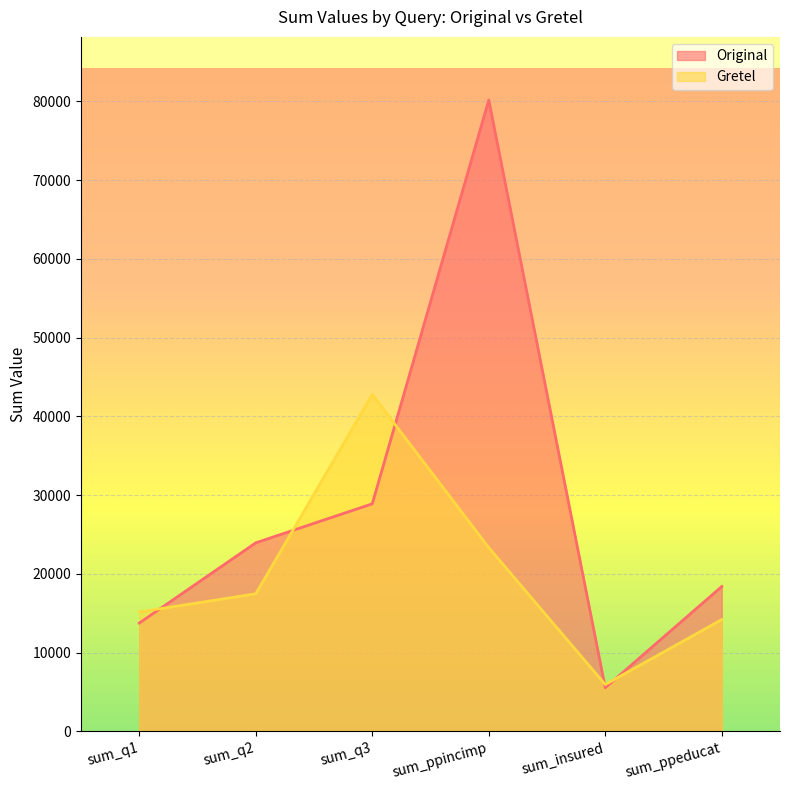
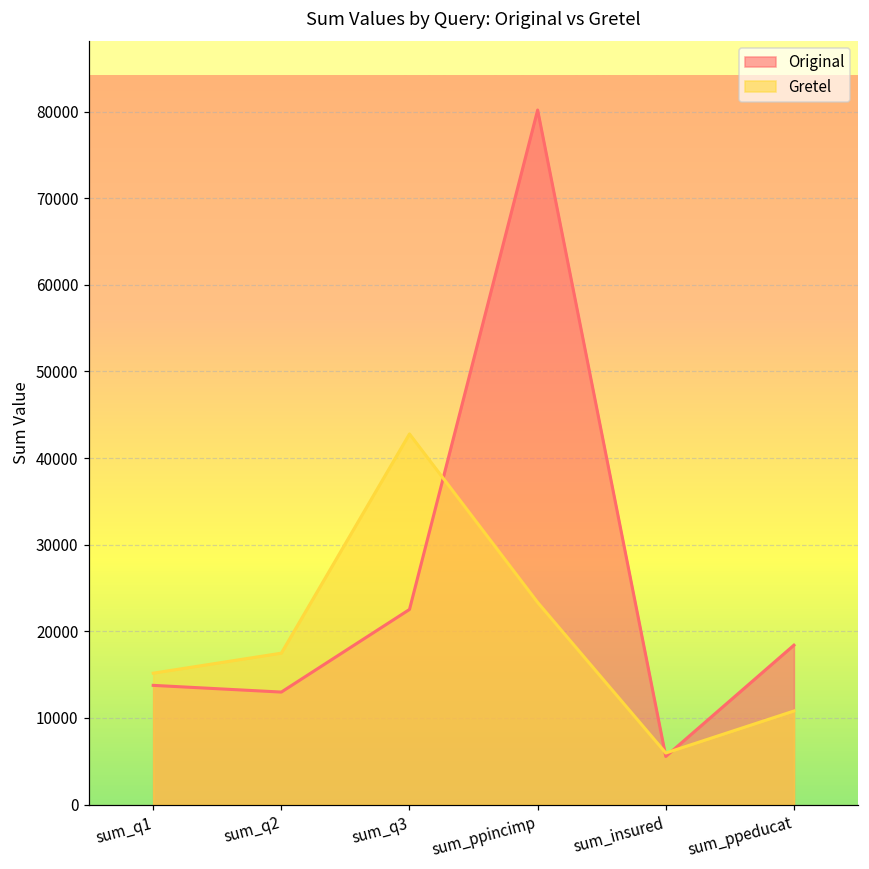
Original, sum_q2: 24000 -> 13000
Original, sum_q3: 29000 -> 23000
Gretel, sum_ppeducat: 14000 -> 11000
